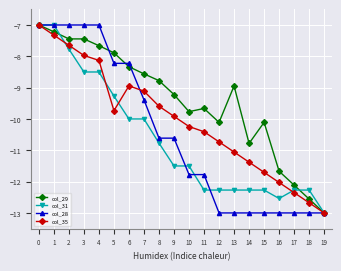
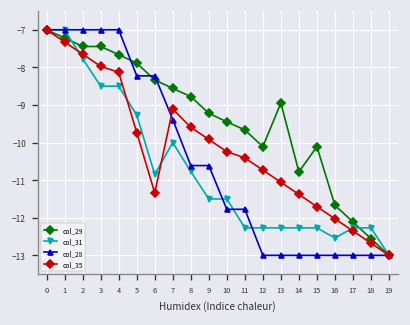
col_31, 6: -10.0 -> -10.8
col_35, 6: -8.9 -> -11.3
col_29, 10: -9.8 -> -9.4
